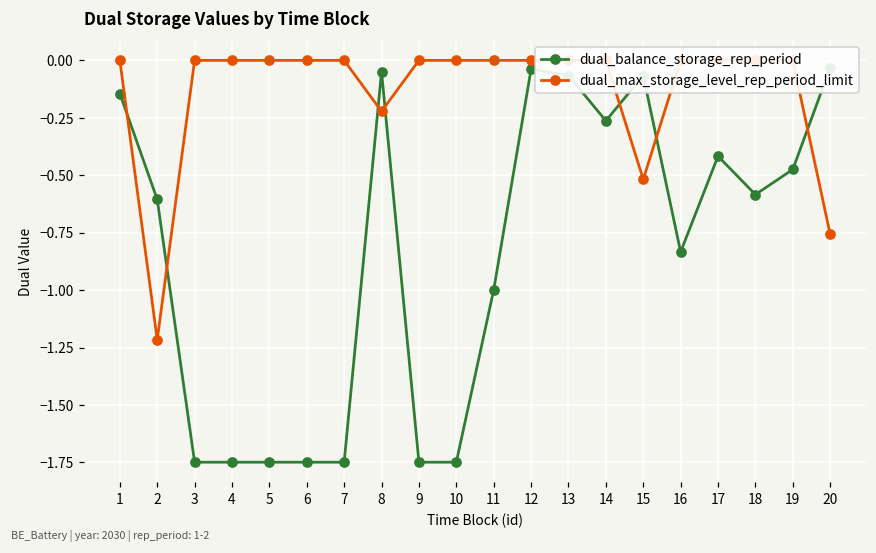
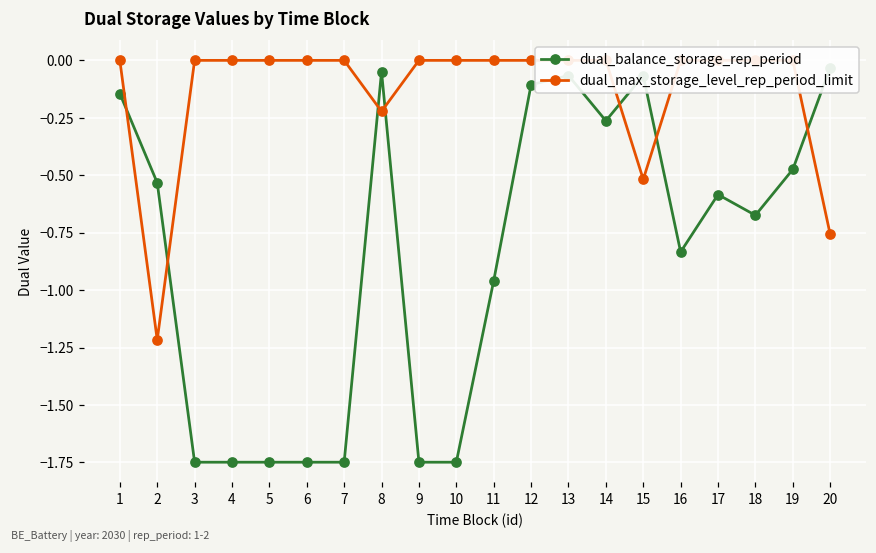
dual_balance_storage_rep_period, 2: -0.61 -> -0.53
dual_balance_storage_rep_period, 11: -1.00 -> -0.96
dual_balance_storage_rep_period, 12: -0.04 -> -0.11
dual_balance_storage_rep_period, 17: -0.42 -> -0.58
dual_balance_storage_rep_period, 18: -0.58 -> -0.67
